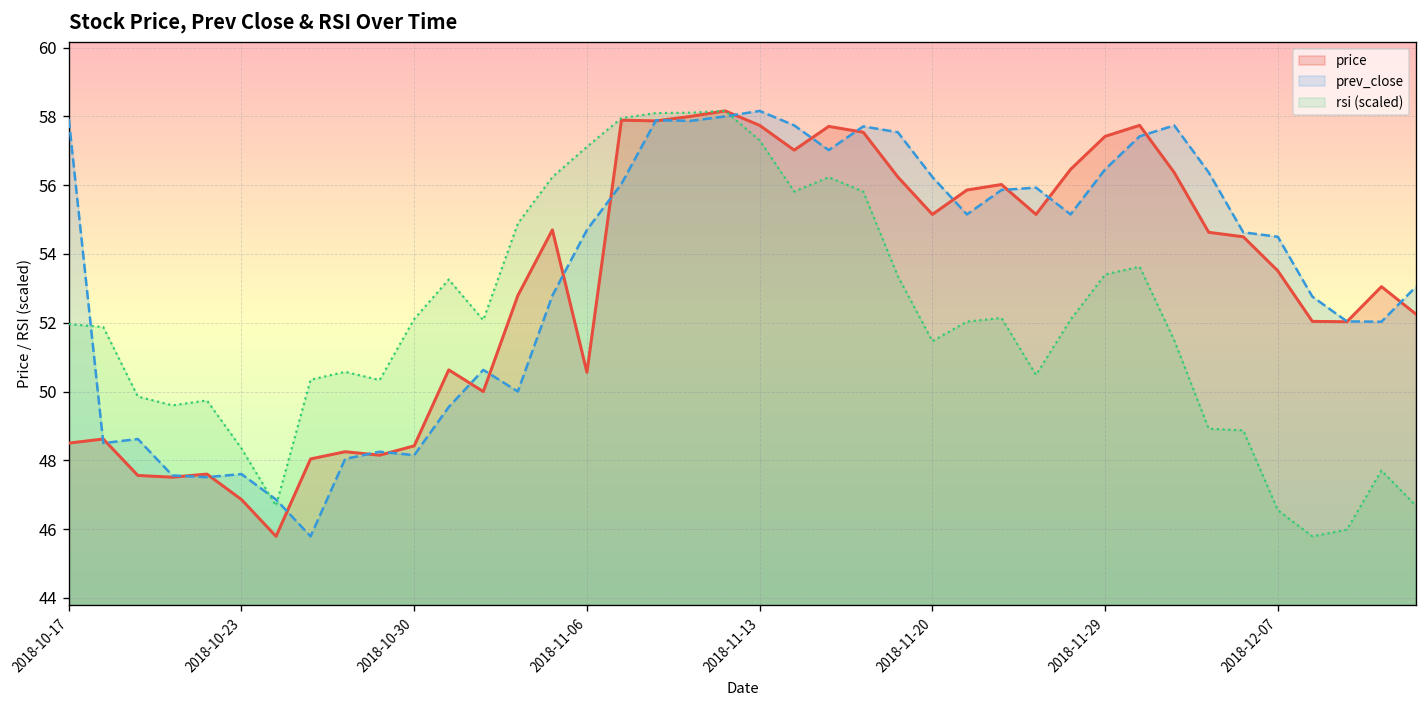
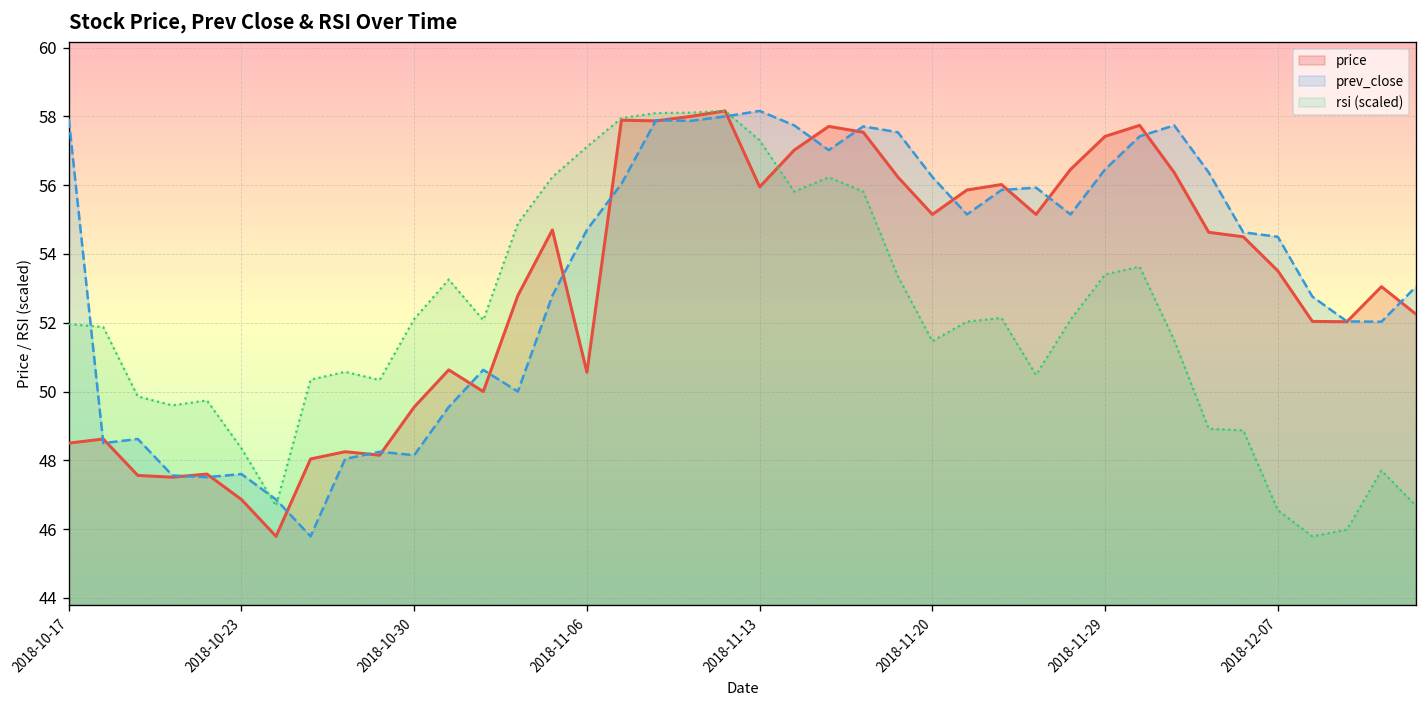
price, 2018-10-30: 48.4 -> 49.6
price, 2018-11-13: 57.7 -> 56.0
